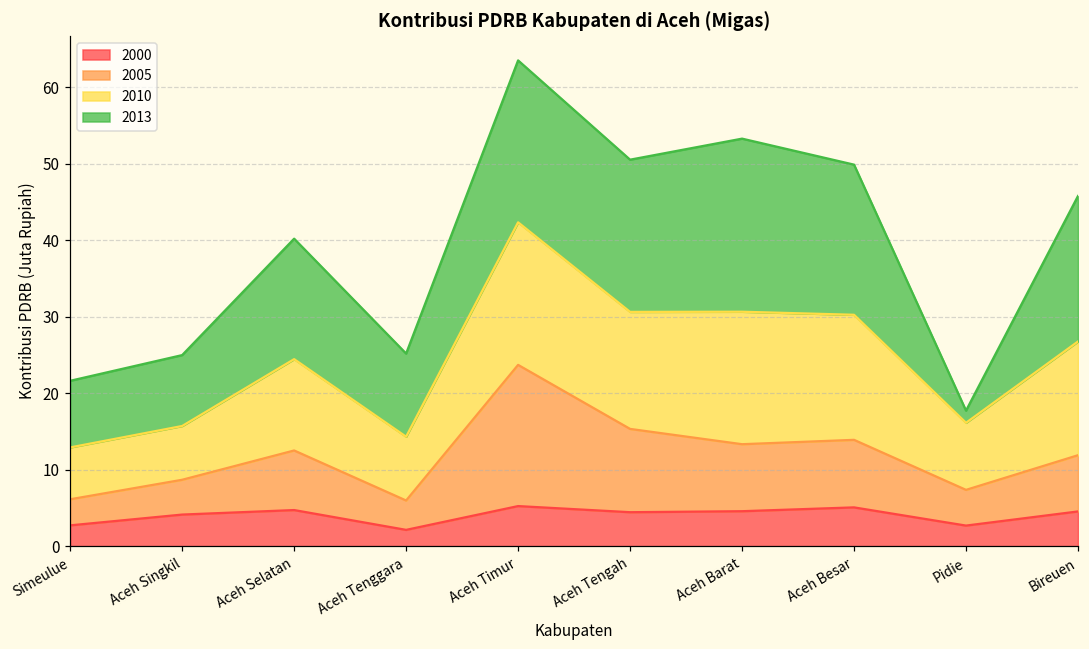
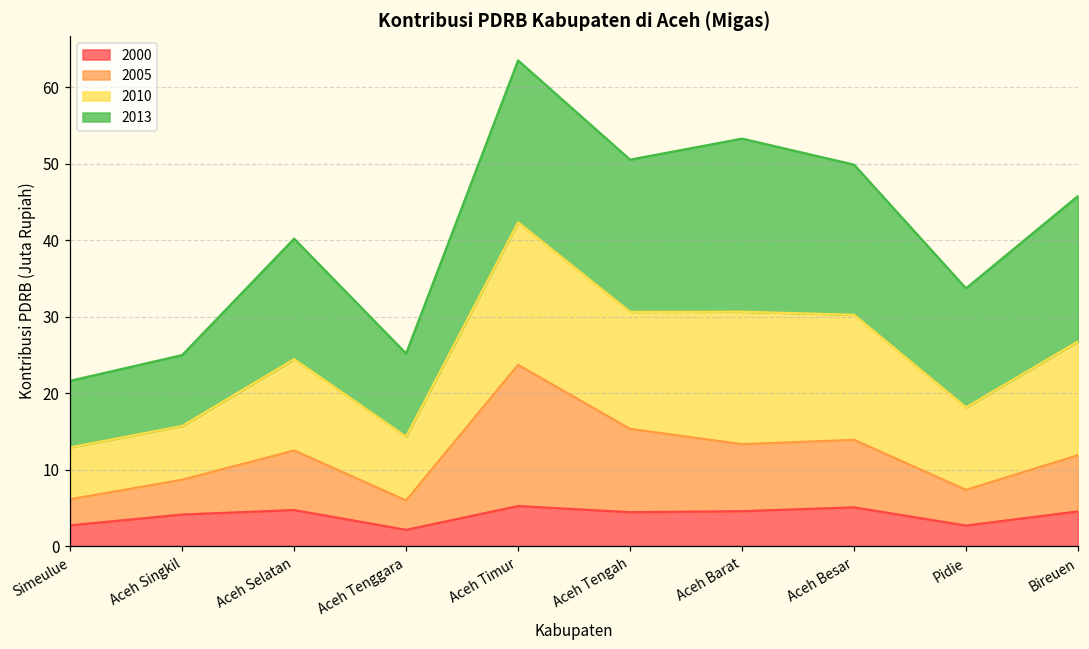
2010, Pidie: 9 -> 11
2013, Pidie: 2 -> 16
